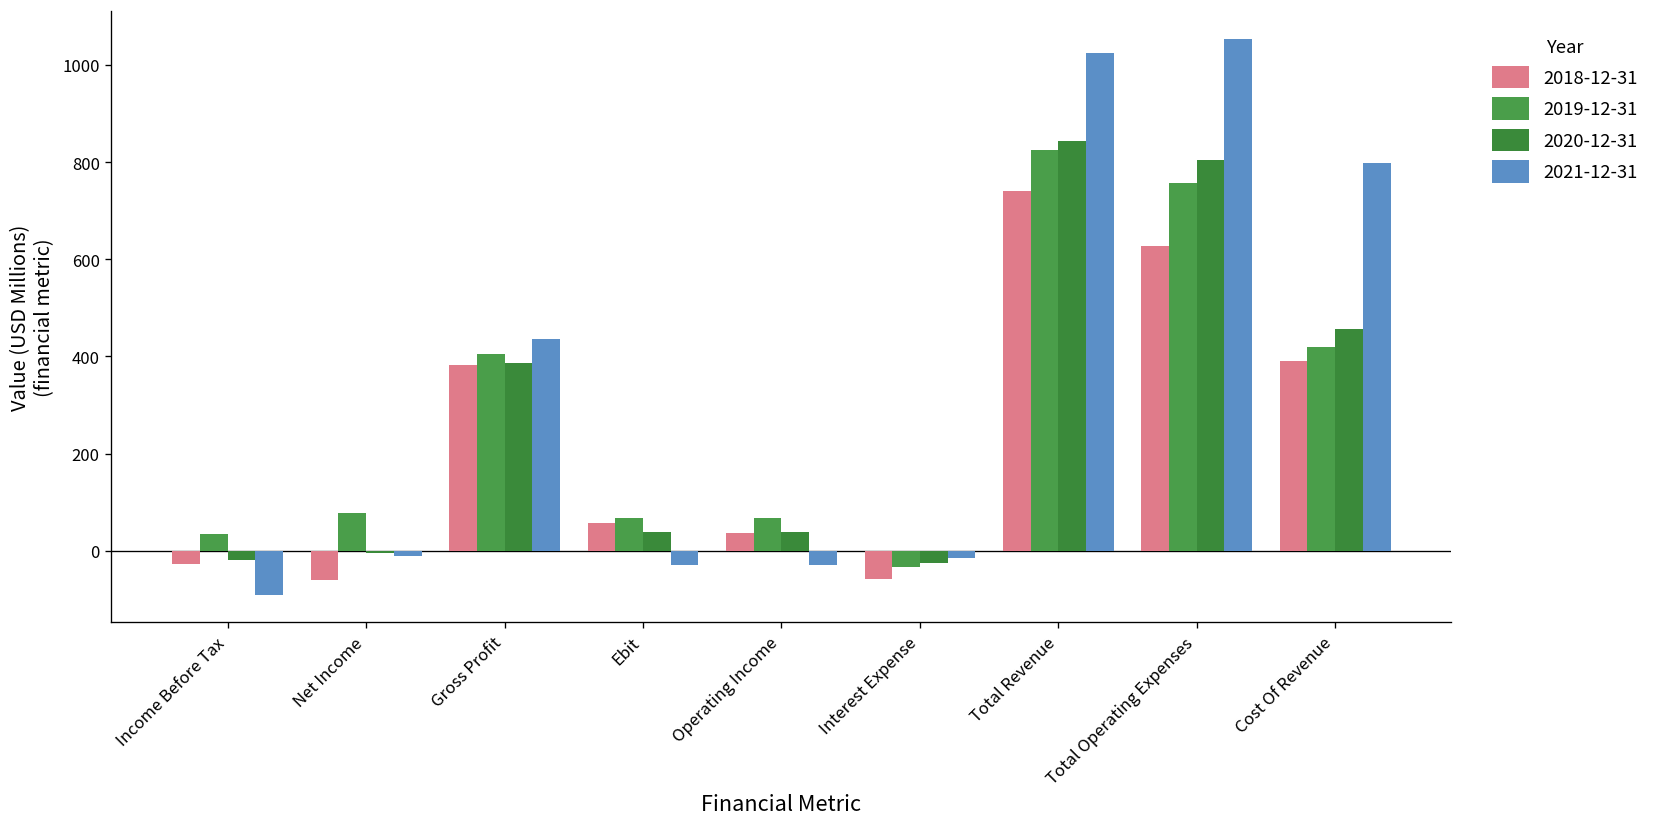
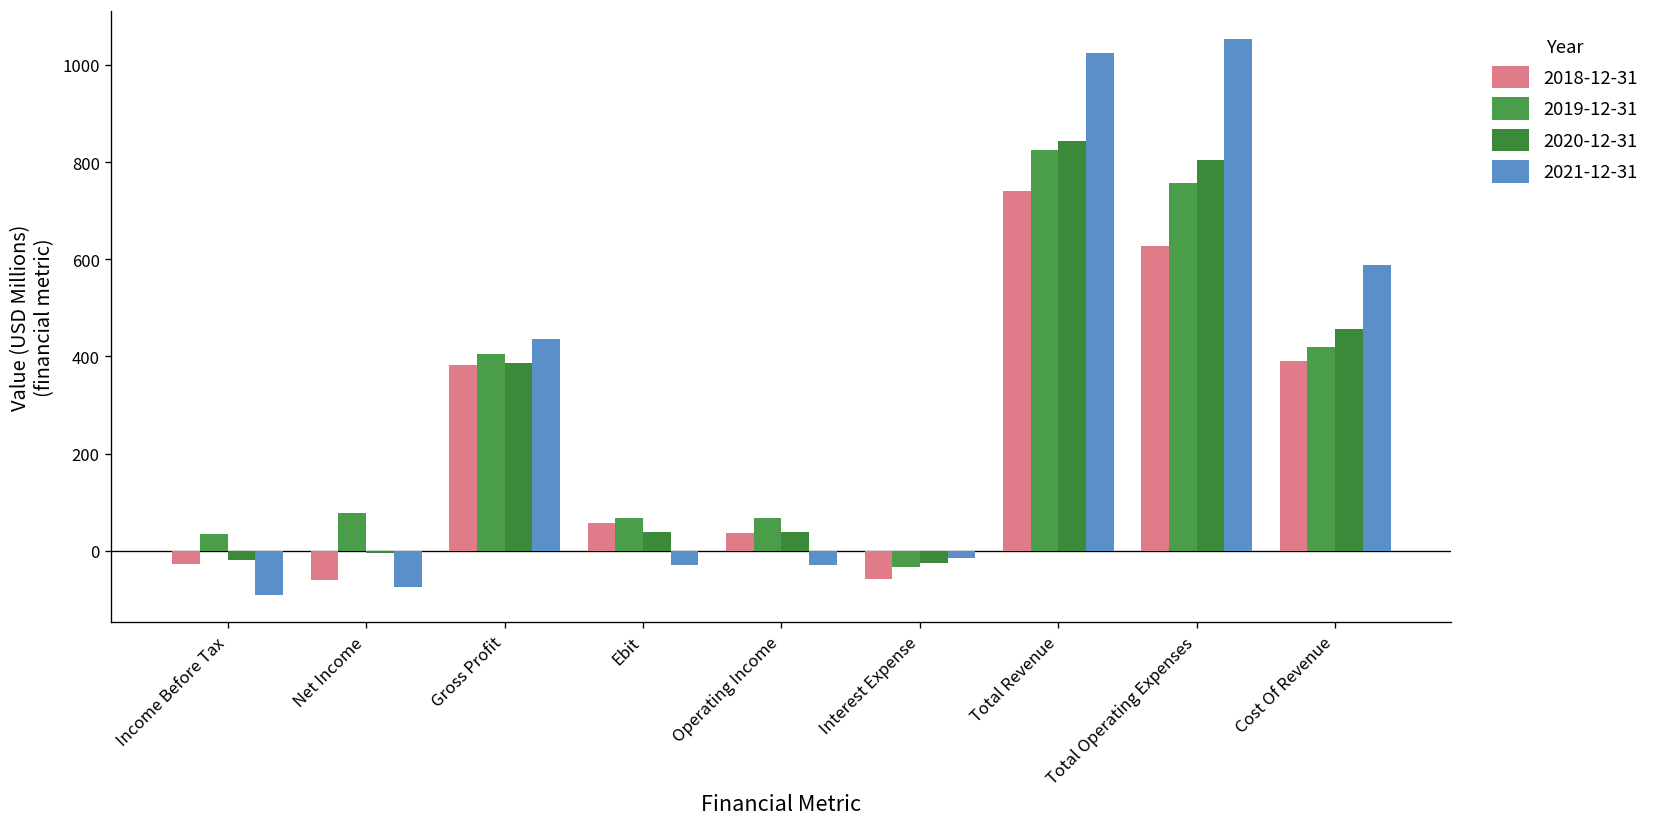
2021-12-31, Net Income: -10 -> -80
2021-12-31, Cost Of Revenue: 800 -> 590
